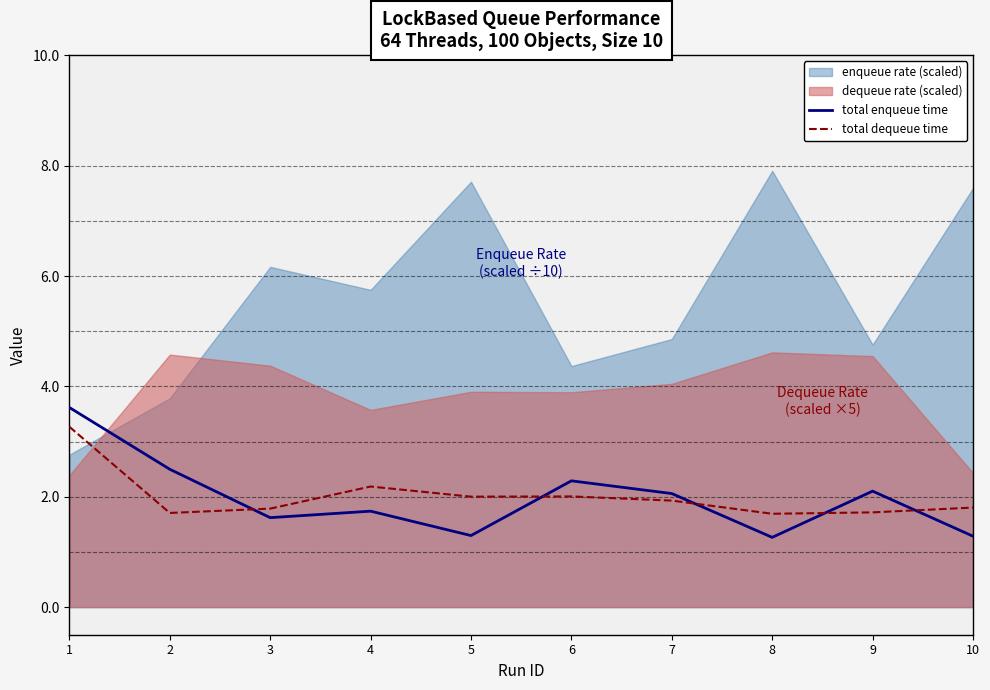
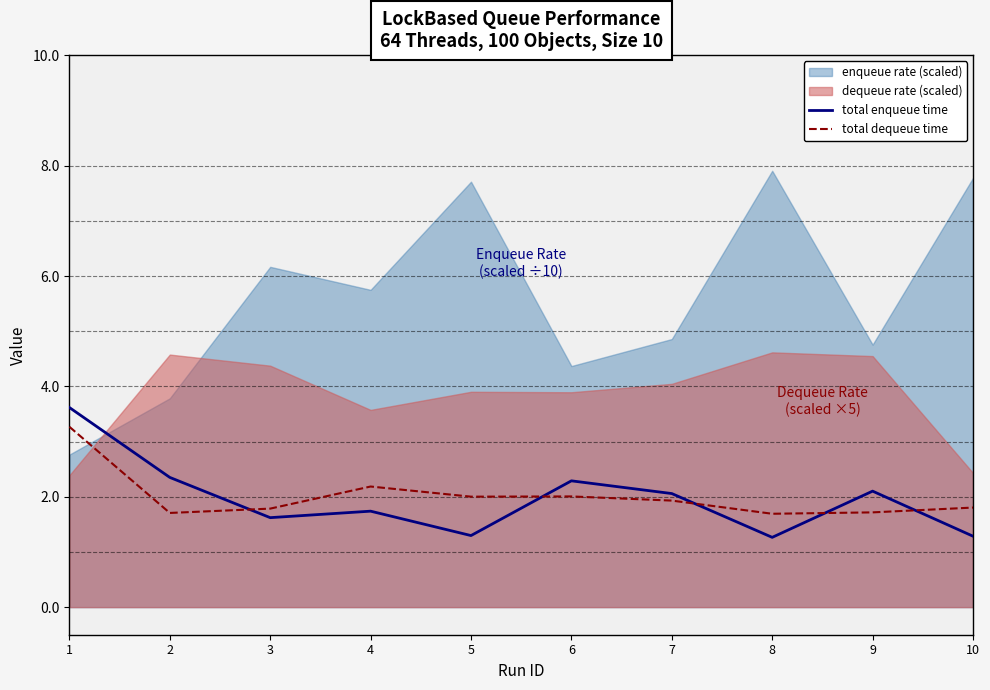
total enqueue time, 2: 2.5 -> 2.4
enqueue rate (scaled), 10: 7.6 -> 7.8
